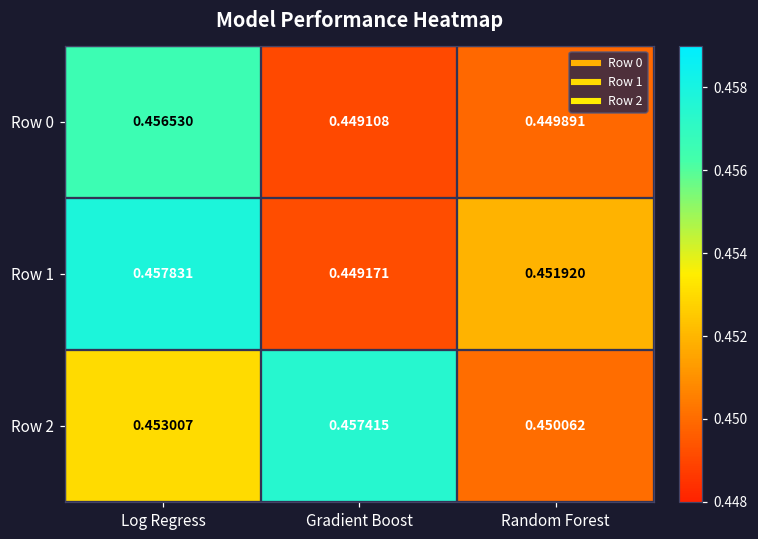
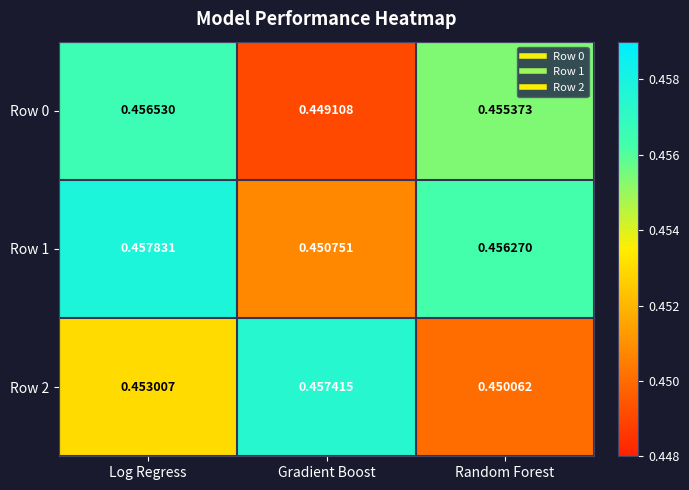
Row 0, Random Forest: 0.449891 -> 0.455373
Row 1, Gradient Boost: 0.449171 -> 0.450751
Row 1, Random Forest: 0.451920 -> 0.456270
